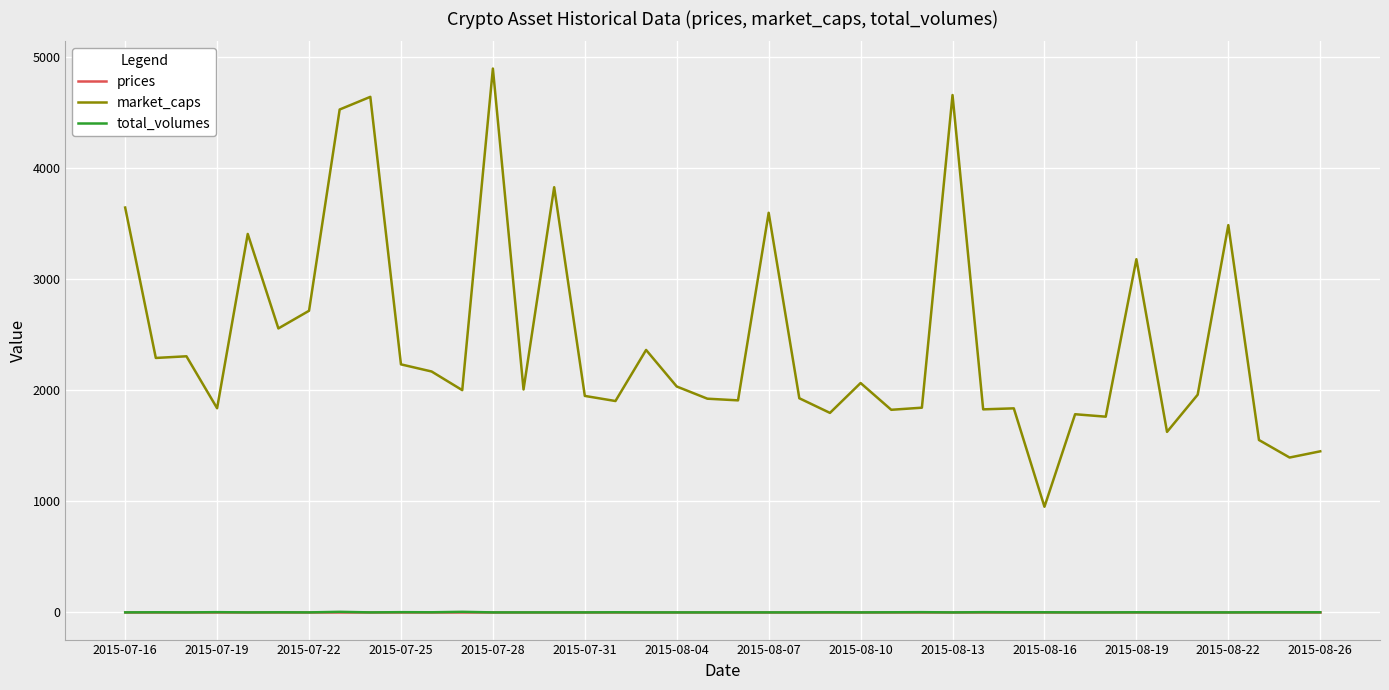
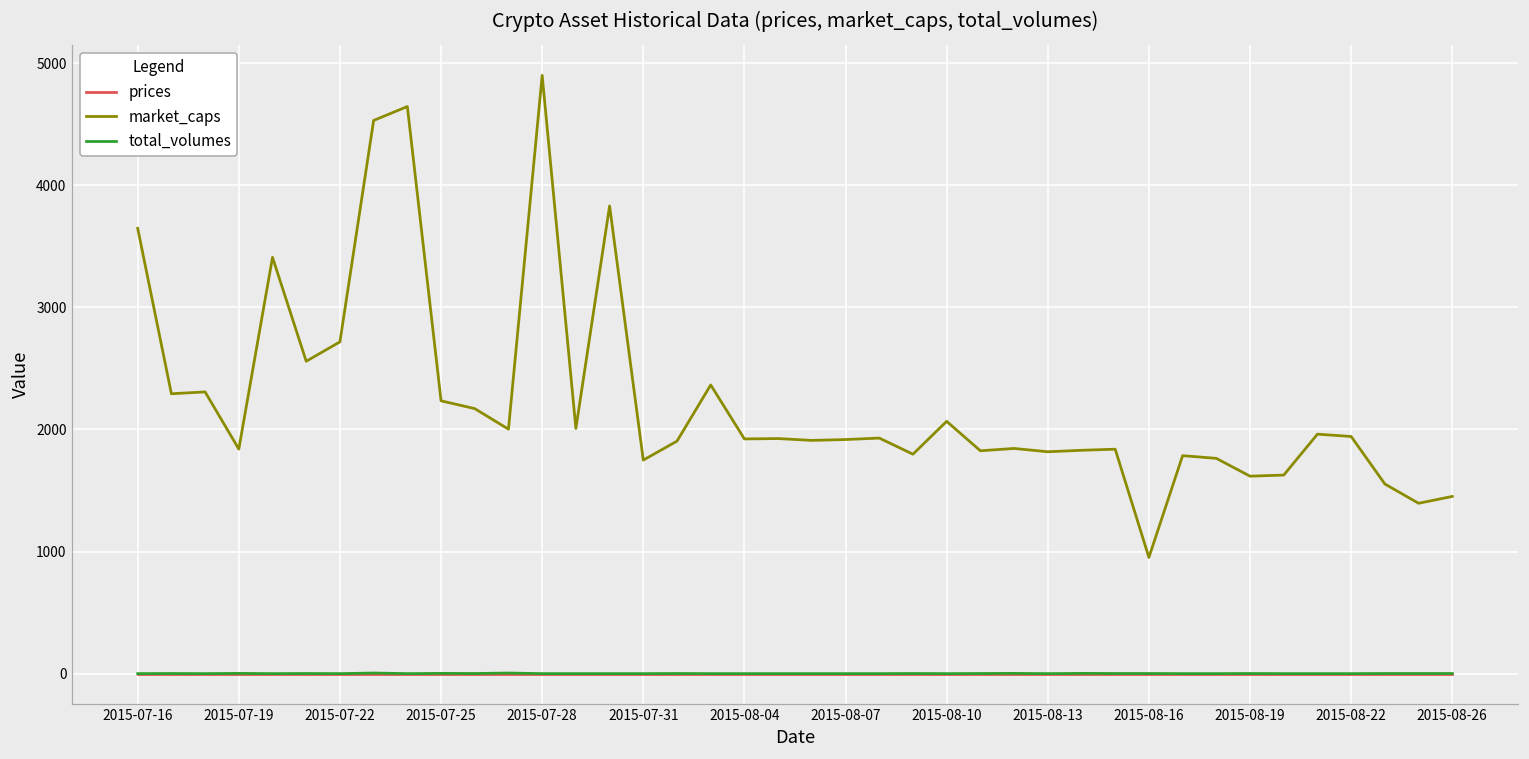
market_caps, 2015-07-31: 1950 -> 1750
market_caps, 2015-08-04: 2030 -> 1920
market_caps, 2015-08-07: 3600 -> 1920
market_caps, 2015-08-13: 4660 -> 1820
market_caps, 2015-08-19: 3180 -> 1620
market_caps, 2015-08-22: 3490 -> 1940
